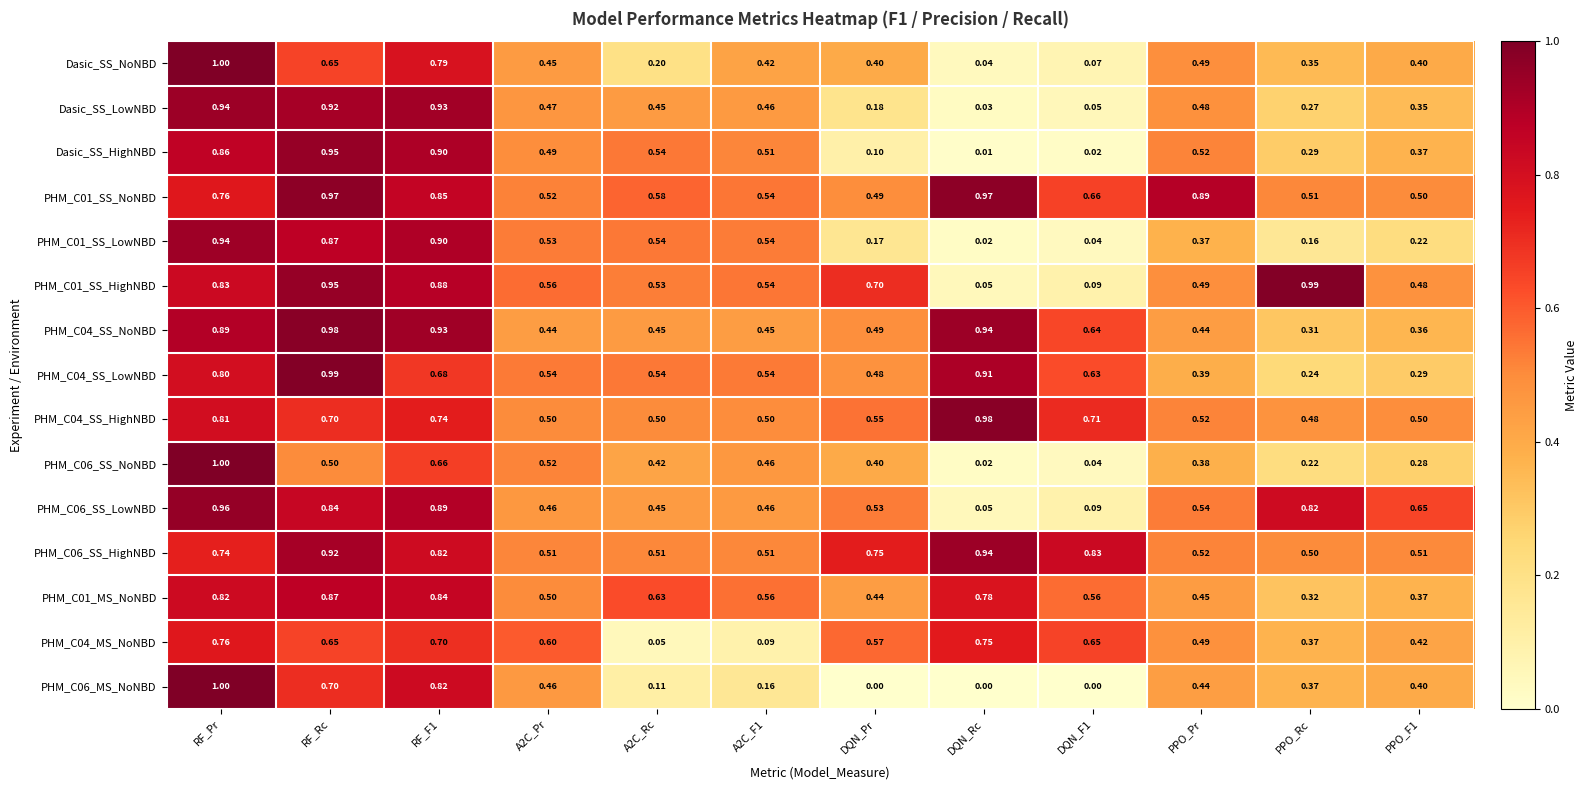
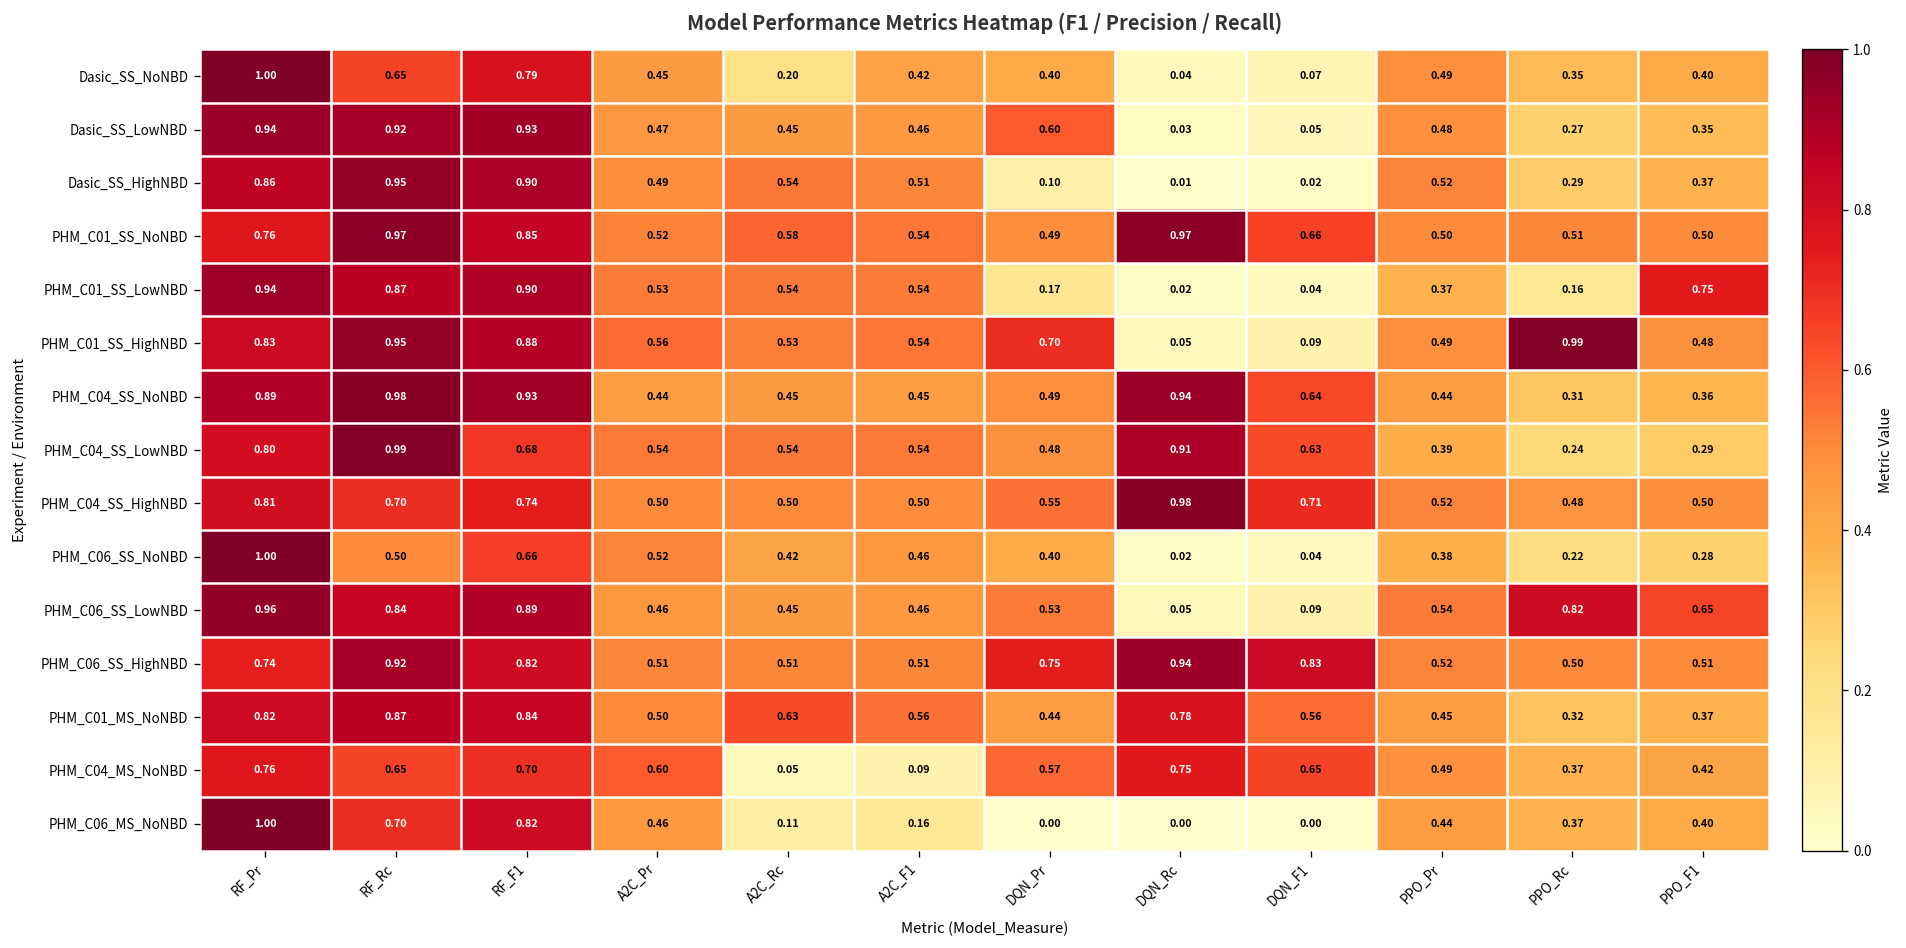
Dasic_SS_LowNBD, DQN_Pr: 0.18 -> 0.60
PHM_C01_SS_NoNBD, PPO_Pr: 0.89 -> 0.50
PHM_C01_SS_LowNBD, PPO_F1: 0.22 -> 0.75
